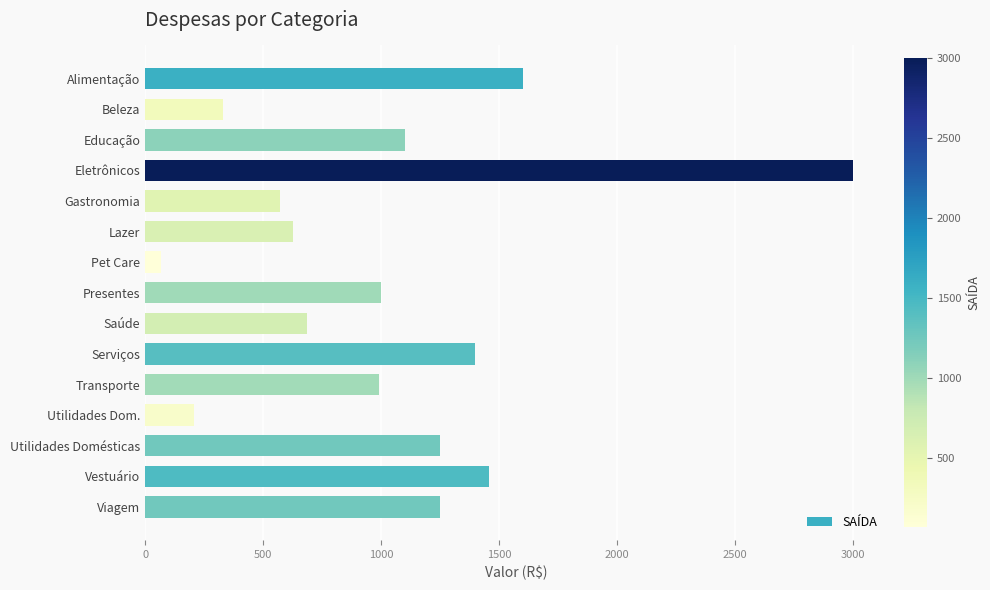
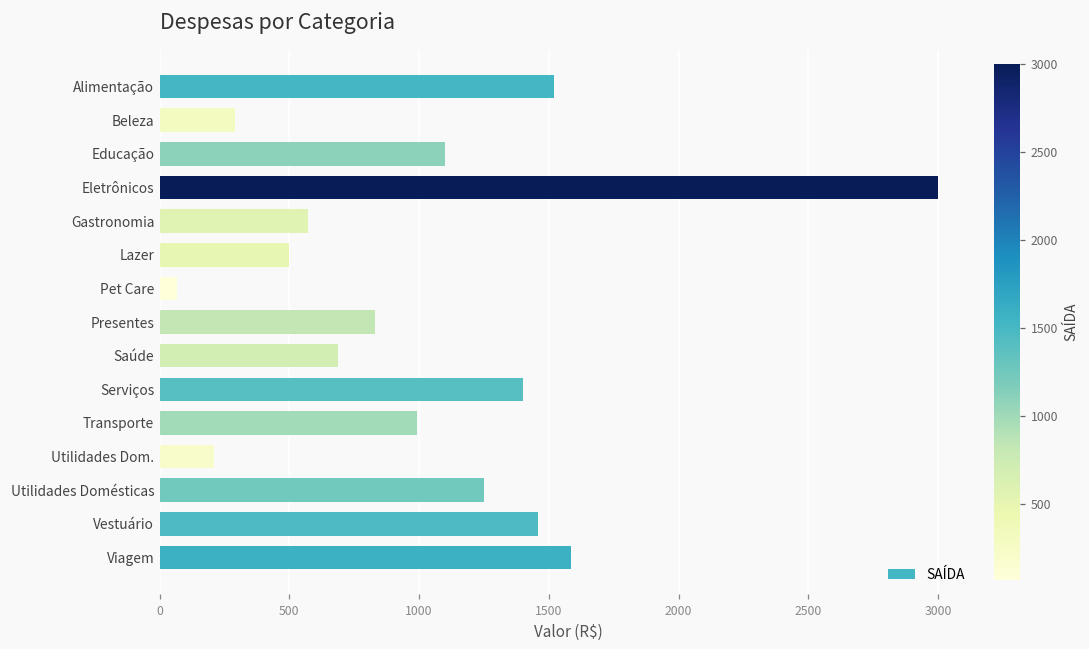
Alimentação: 1600 -> 1520
Beleza: 330 -> 290
Lazer: 630 -> 500
Presentes: 1000 -> 830
Viagem: 1250 -> 1590
